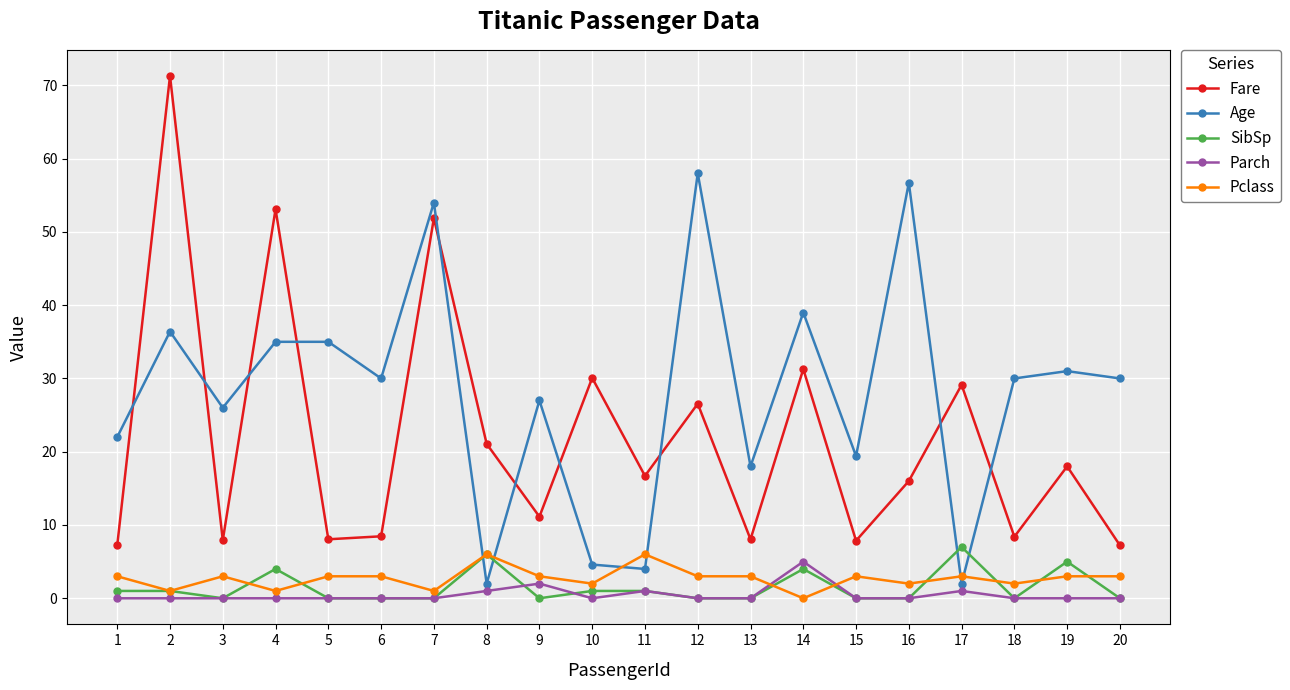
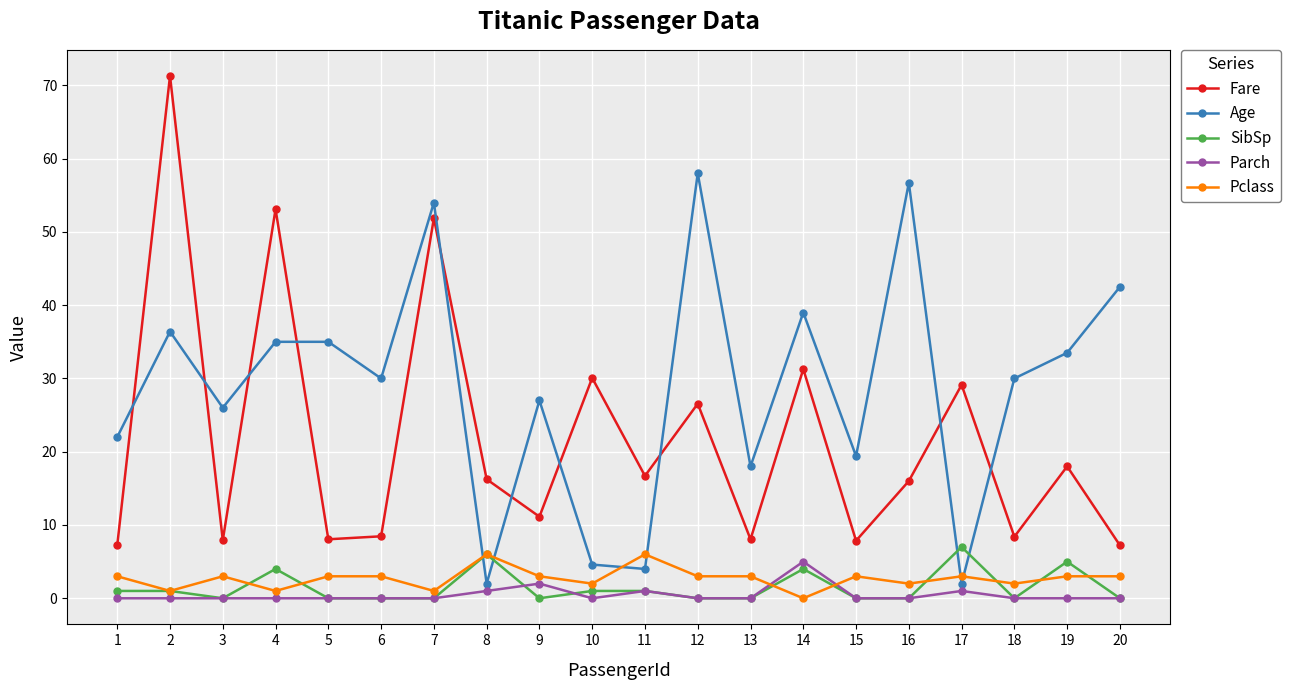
Fare, 8: 21 -> 16
Age, 19: 31 -> 34
Age, 20: 30 -> 43
